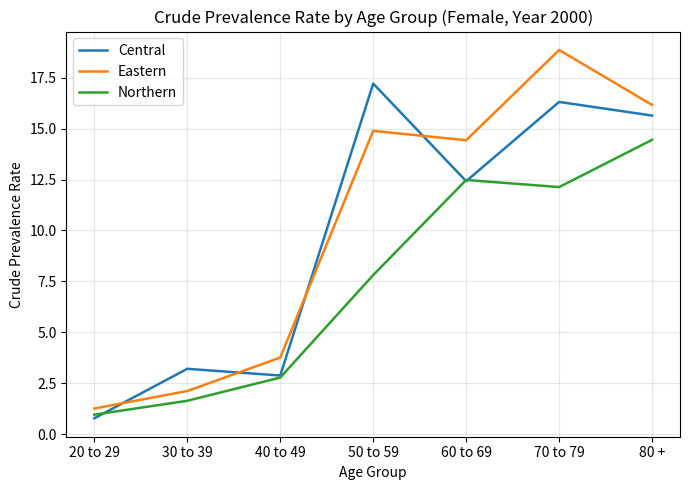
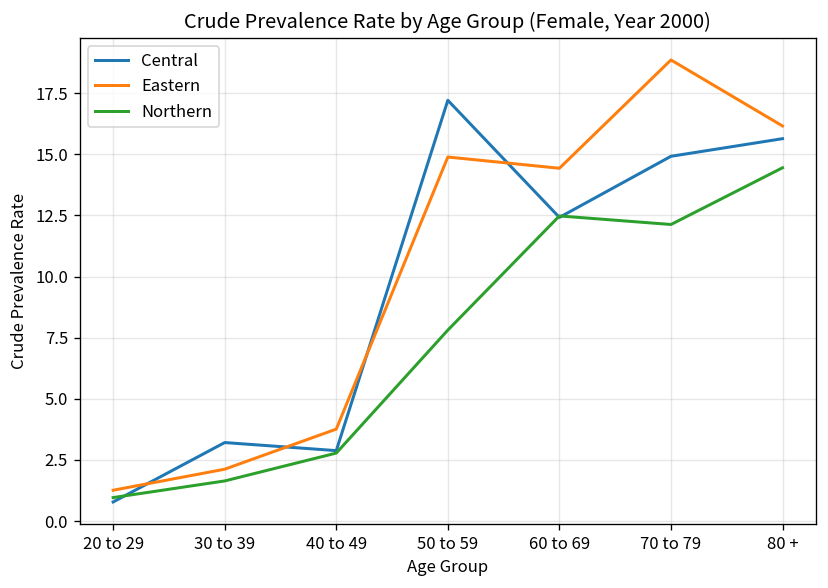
Central, 70 to 79: 16.3 -> 14.9
